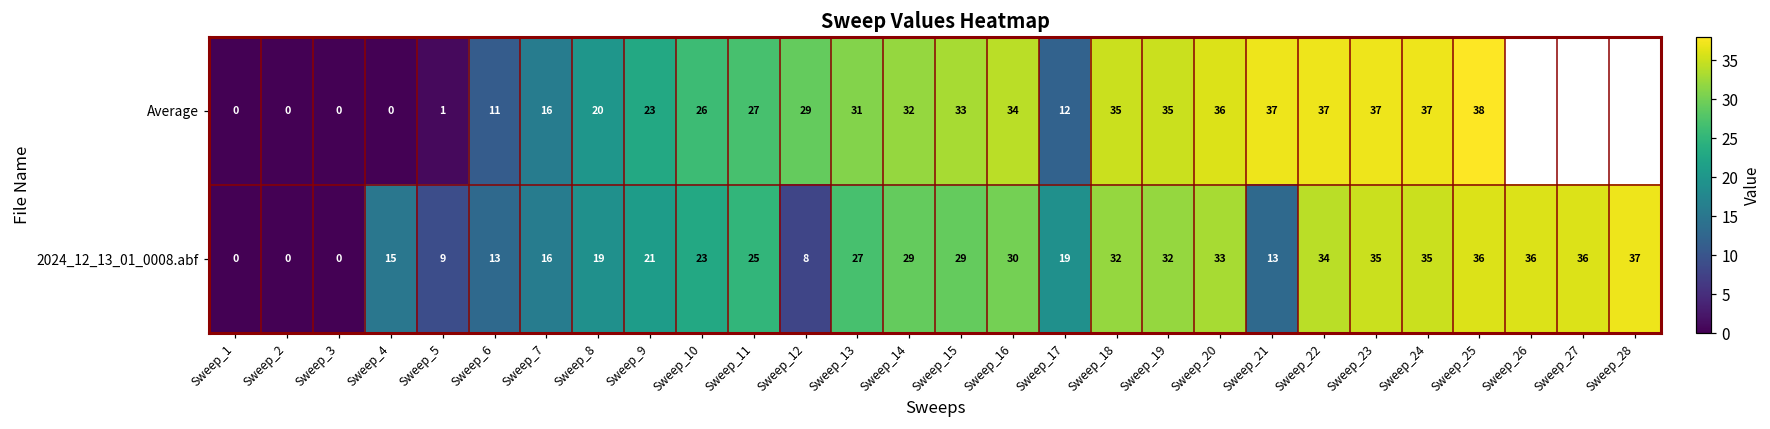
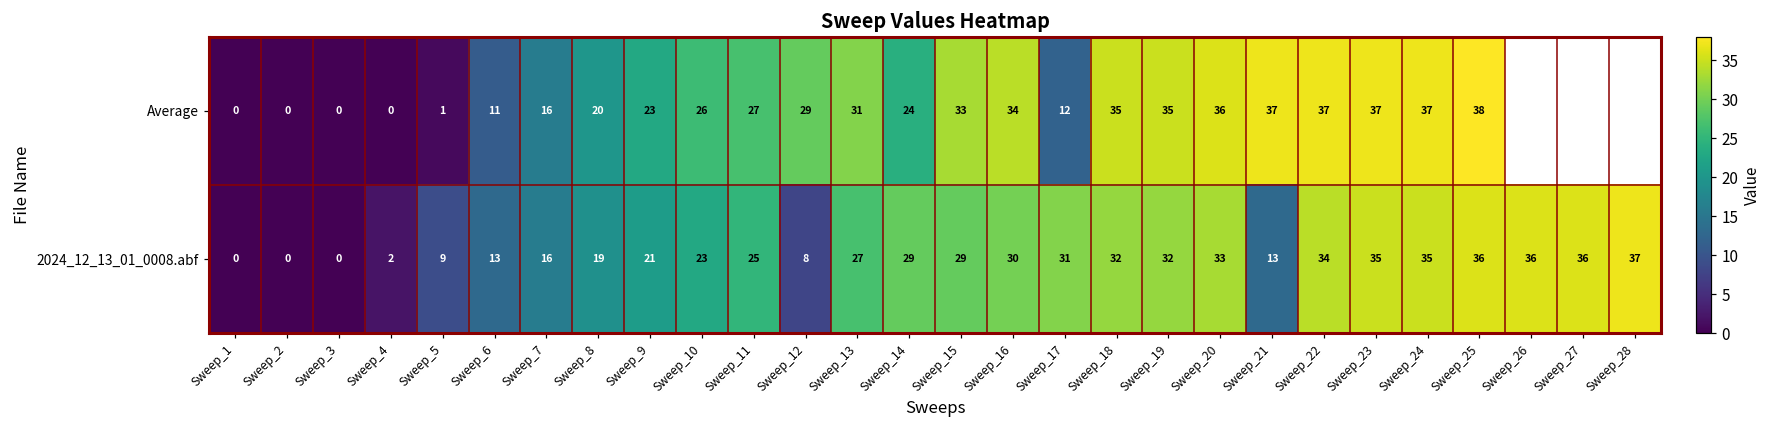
Average, Sweep_14: 32 -> 24
2024_12_13_01_0008.abf, Sweep_4: 15 -> 2
2024_12_13_01_0008.abf, Sweep_17: 19 -> 31
